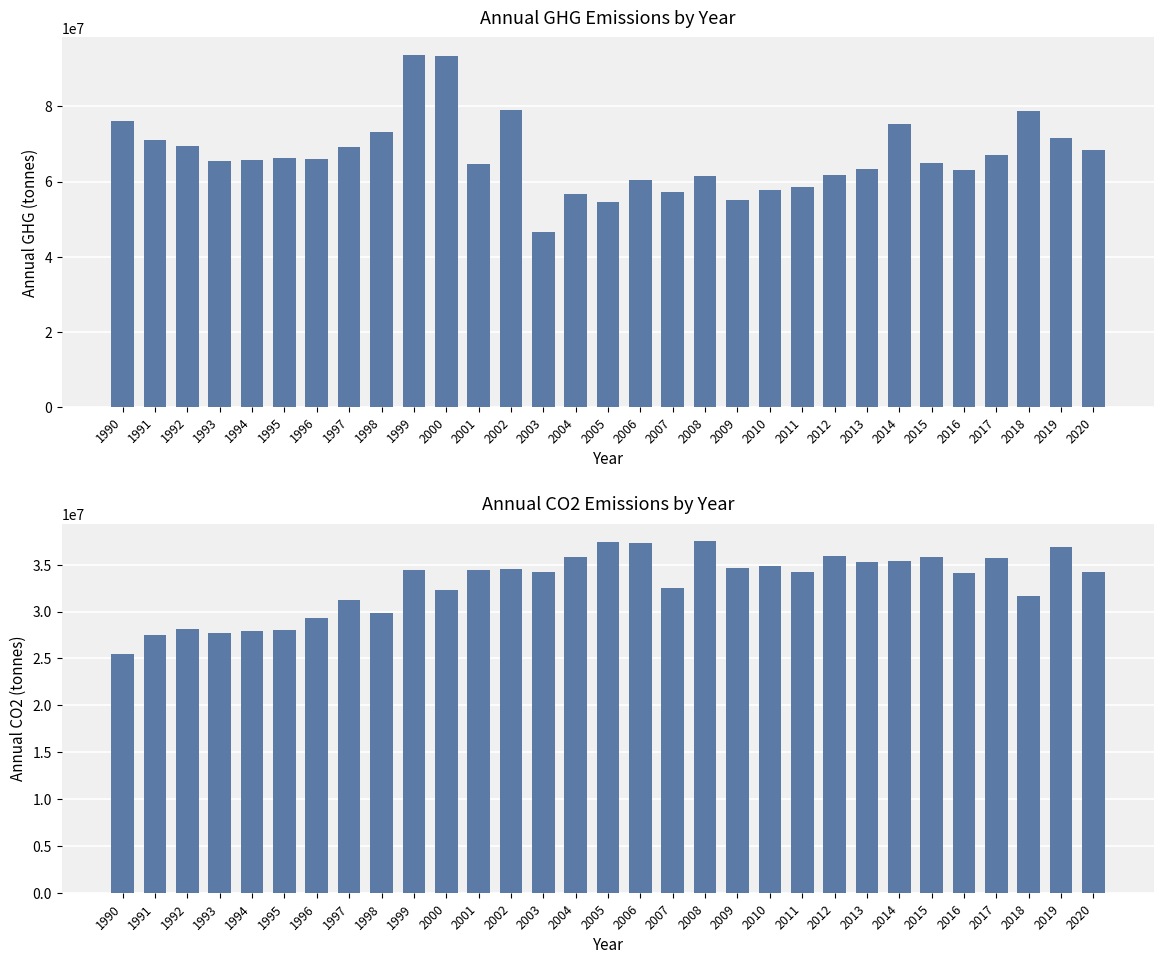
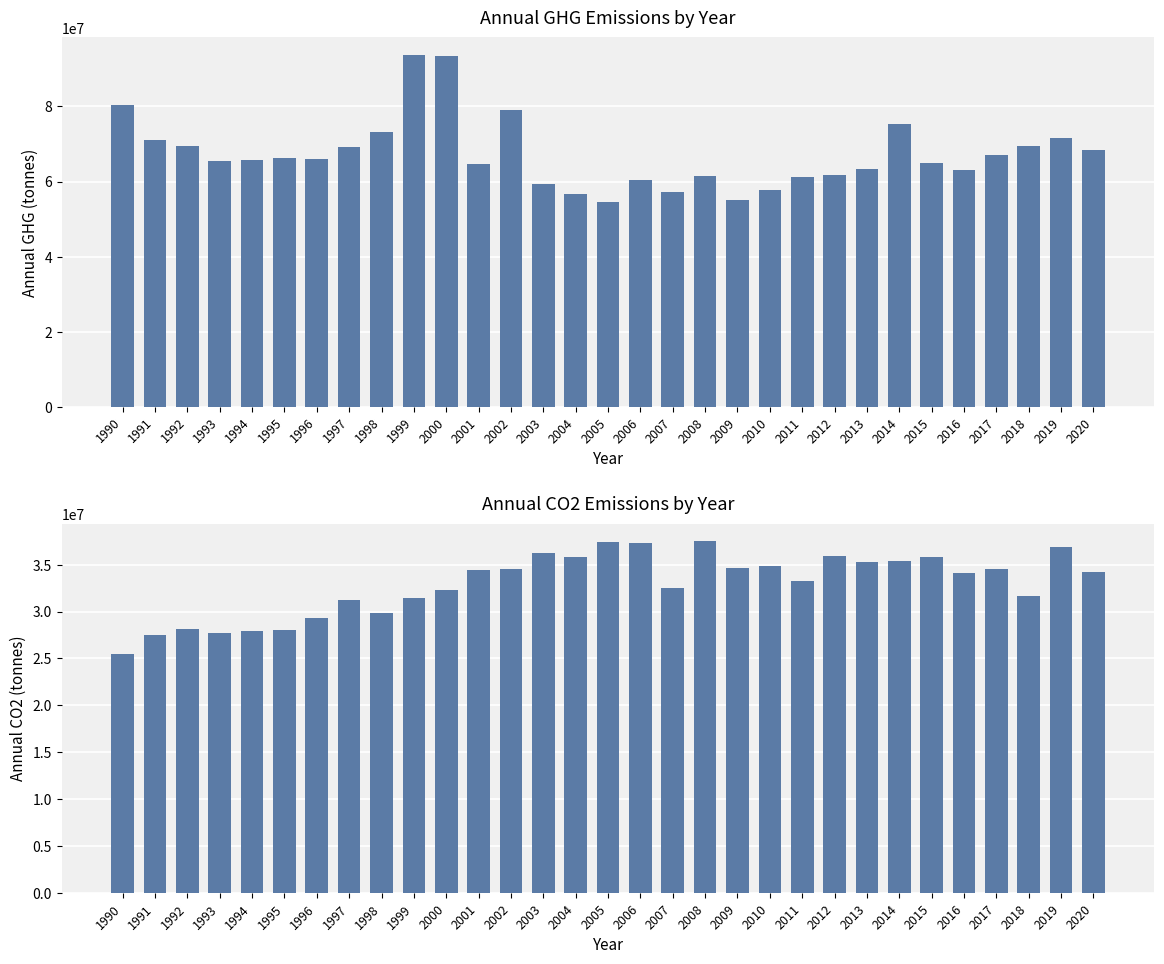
Annual GHG Emissions by Year, 1990: 76000000 -> 80000000
Annual GHG Emissions by Year, 2003: 47000000 -> 59000000
Annual GHG Emissions by Year, 2011: 59000000 -> 61000000
Annual GHG Emissions by Year, 2018: 79000000 -> 69000000
Annual CO2 Emissions by Year, 1999: 34000000 -> 31000000
Annual CO2 Emissions by Year, 2003: 34000000 -> 36000000
Annual CO2 Emissions by Year, 2011: 34000000 -> 33000000
Annual CO2 Emissions by Year, 2017: 36000000 -> 35000000
